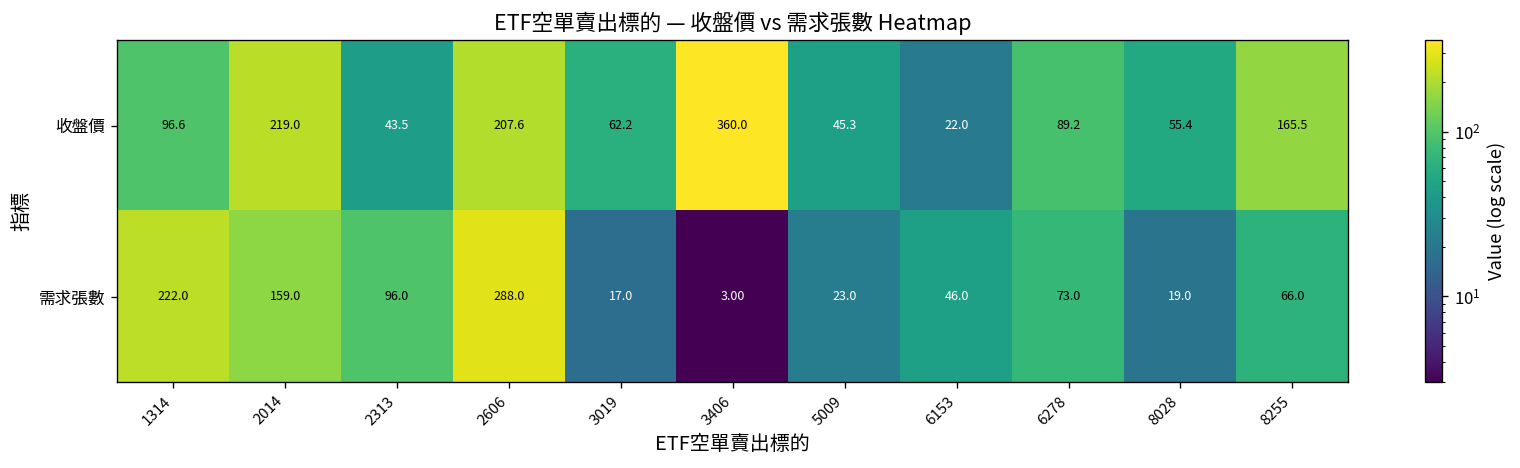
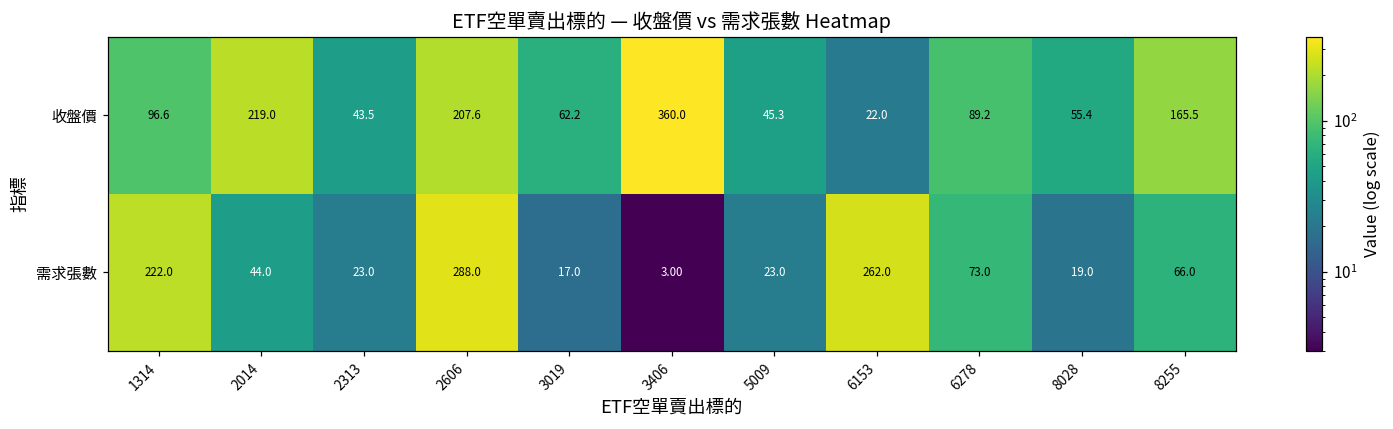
需求張數, 2014: 159.0 -> 44.0
需求張數, 2313: 96.0 -> 23.0
需求張數, 6153: 46.0 -> 262.0
